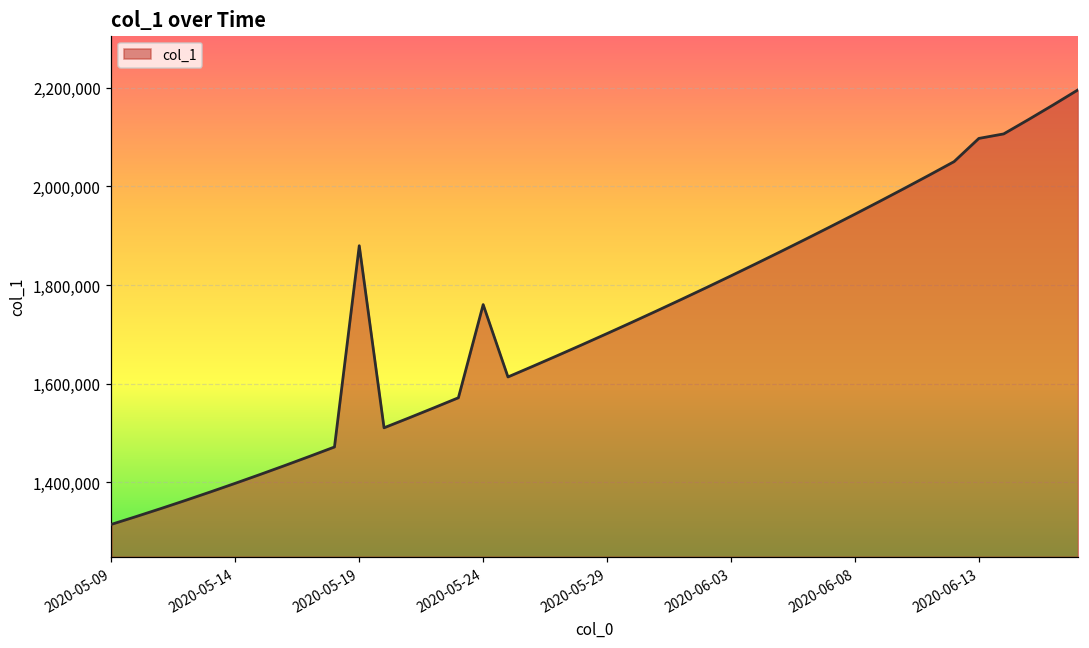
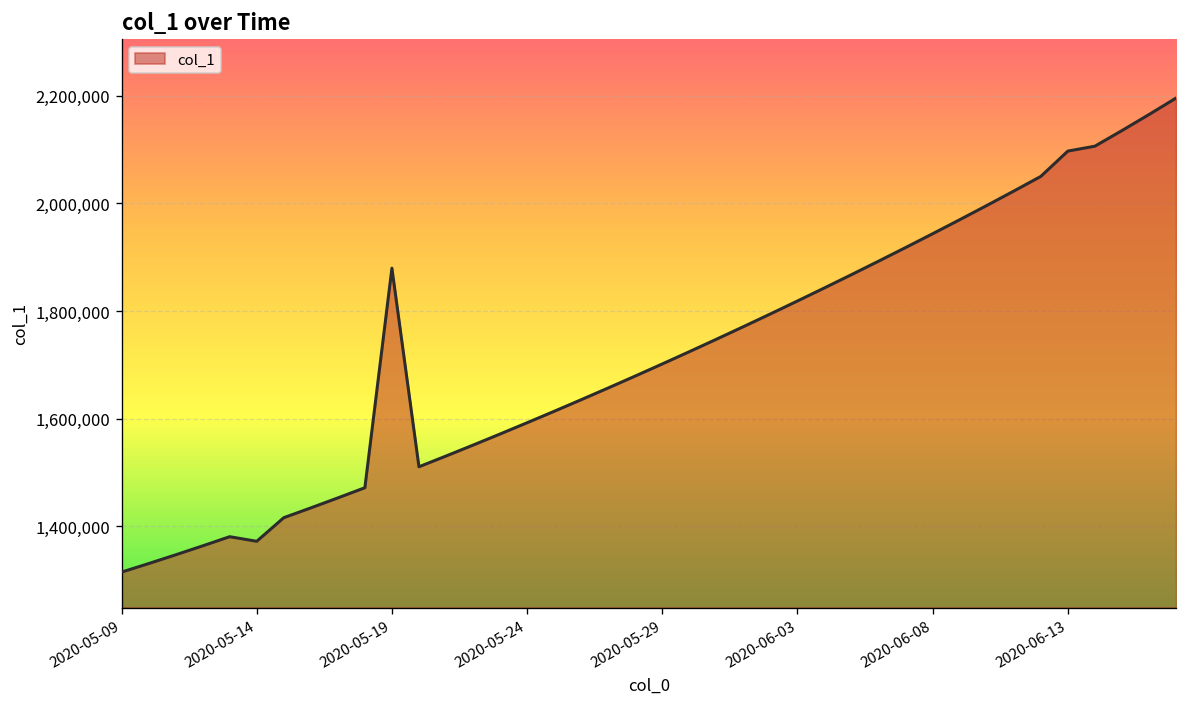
2020-05-14: 1,400,000 -> 1,370,000
2020-05-24: 1,760,000 -> 1,590,000
